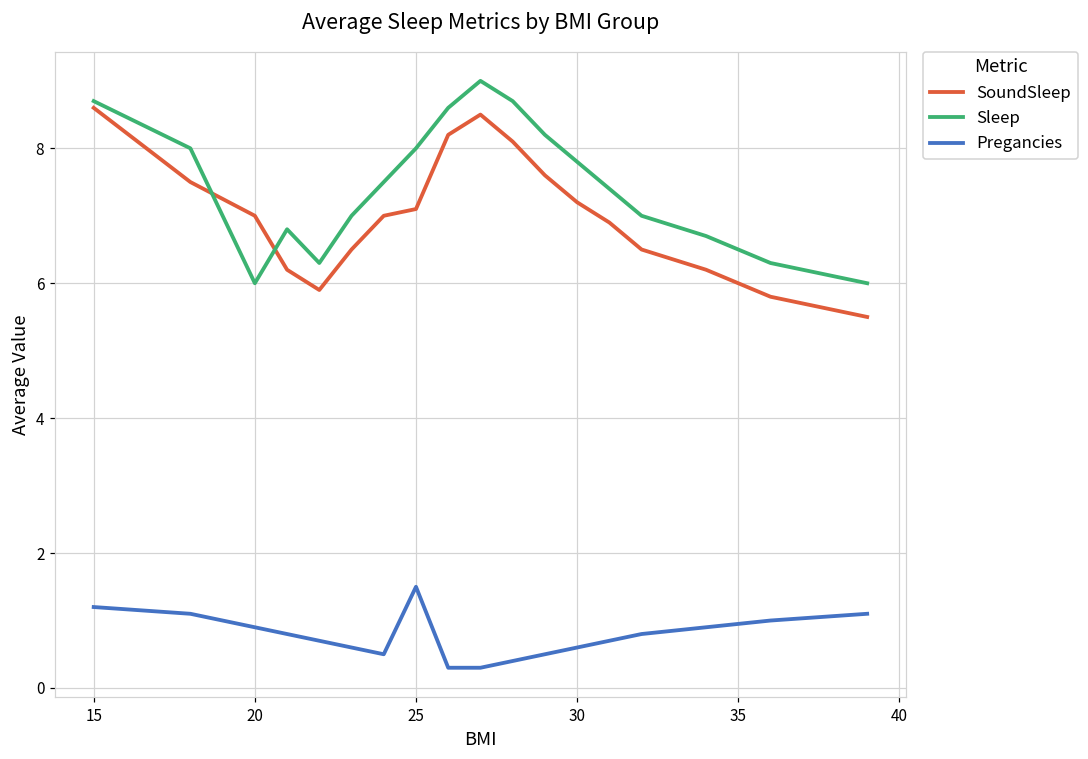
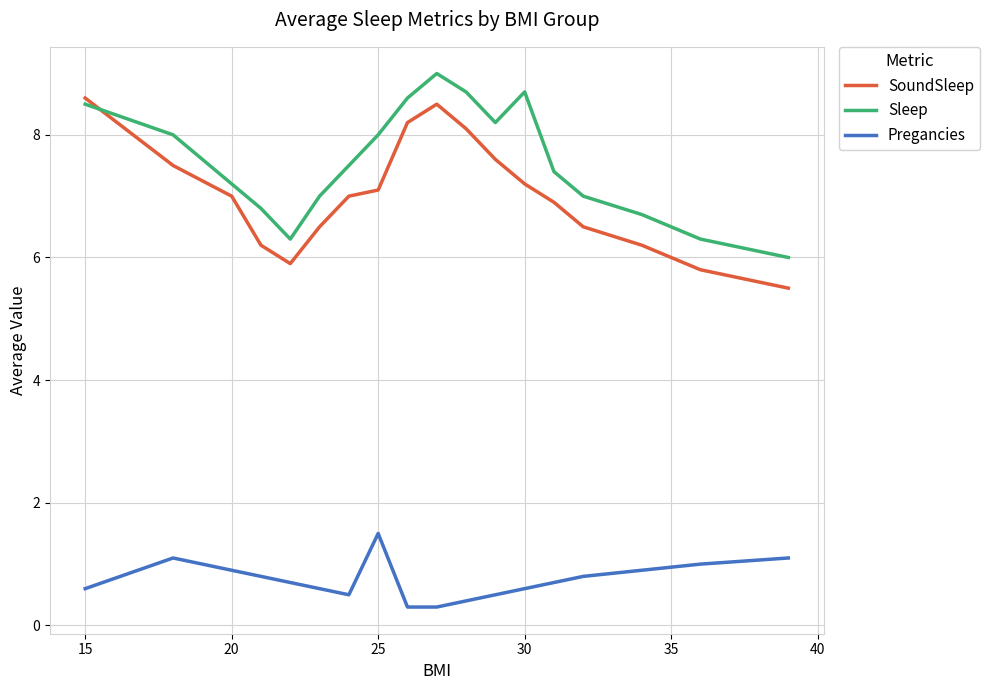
Sleep, 15: 8.7 -> 8.5
Pregancies, 15: 1.2 -> 0.6
Sleep, 20: 6.0 -> 7.2
Sleep, 30: 7.8 -> 8.7
